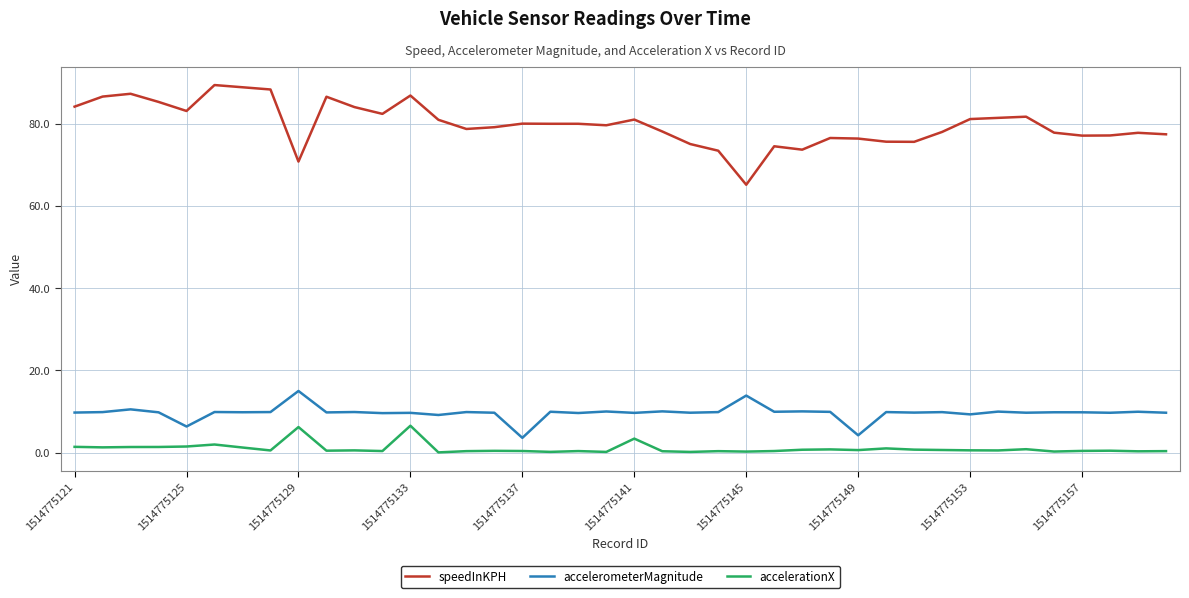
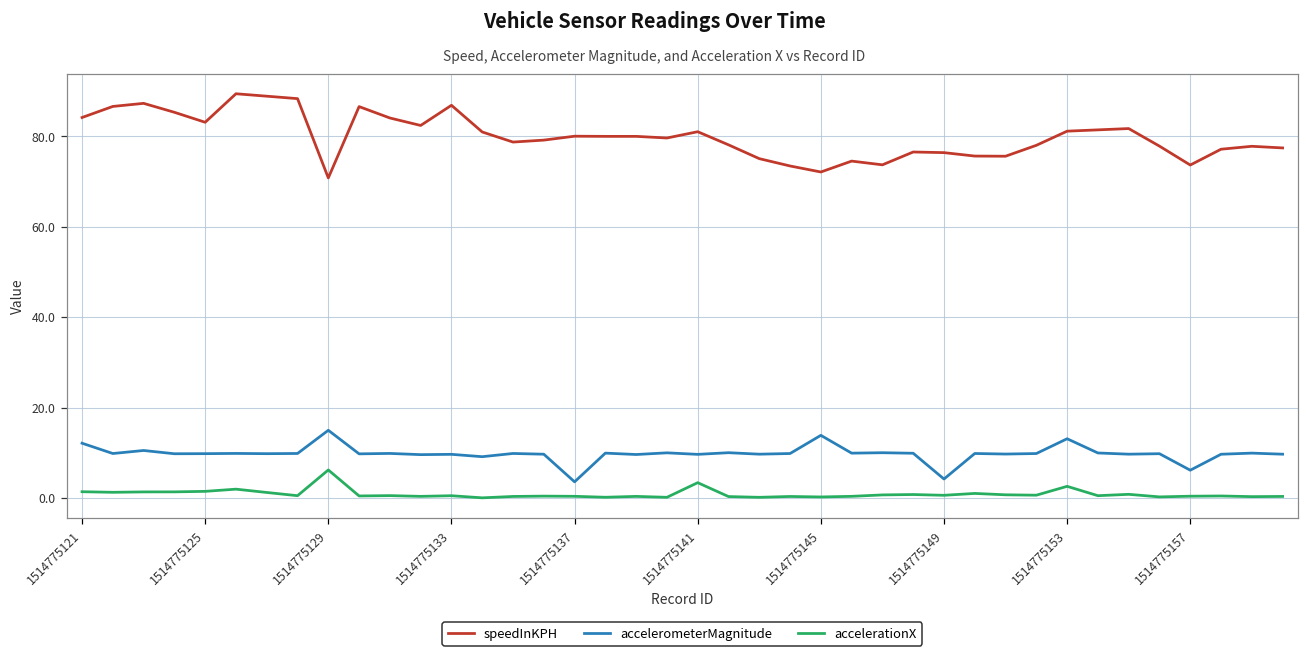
accelerometerMagnitude, 1514775121: 10 -> 12
accelerometerMagnitude, 1514775125: 6 -> 10
accelerationX, 1514775133: 7 -> 1
speedInKPH, 1514775145: 65 -> 72
accelerometerMagnitude, 1514775153: 9 -> 13
accelerationX, 1514775153: 1 -> 3
speedInKPH, 1514775157: 77 -> 74
accelerometerMagnitude, 1514775157: 10 -> 6
